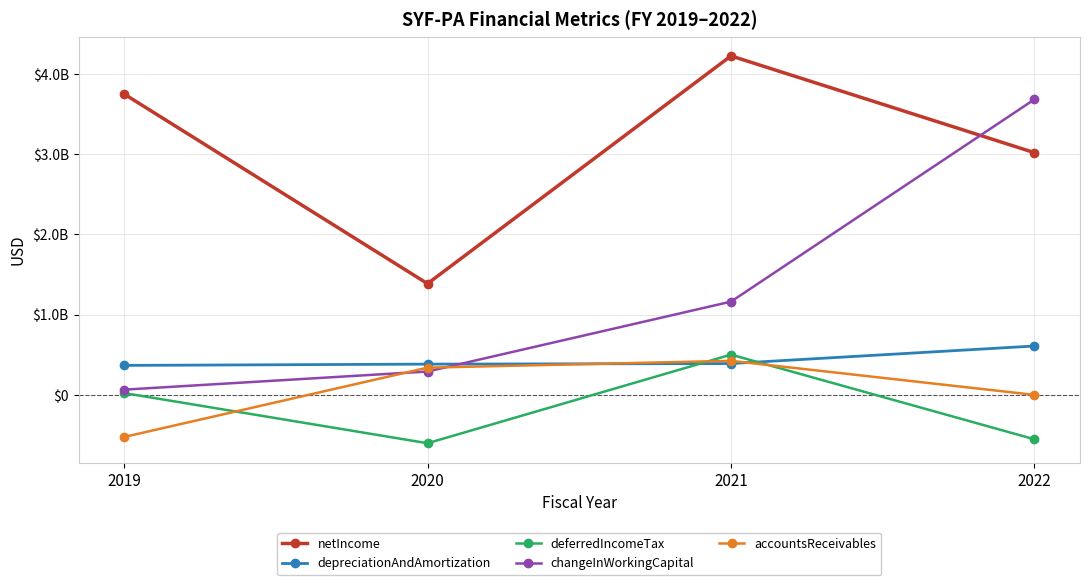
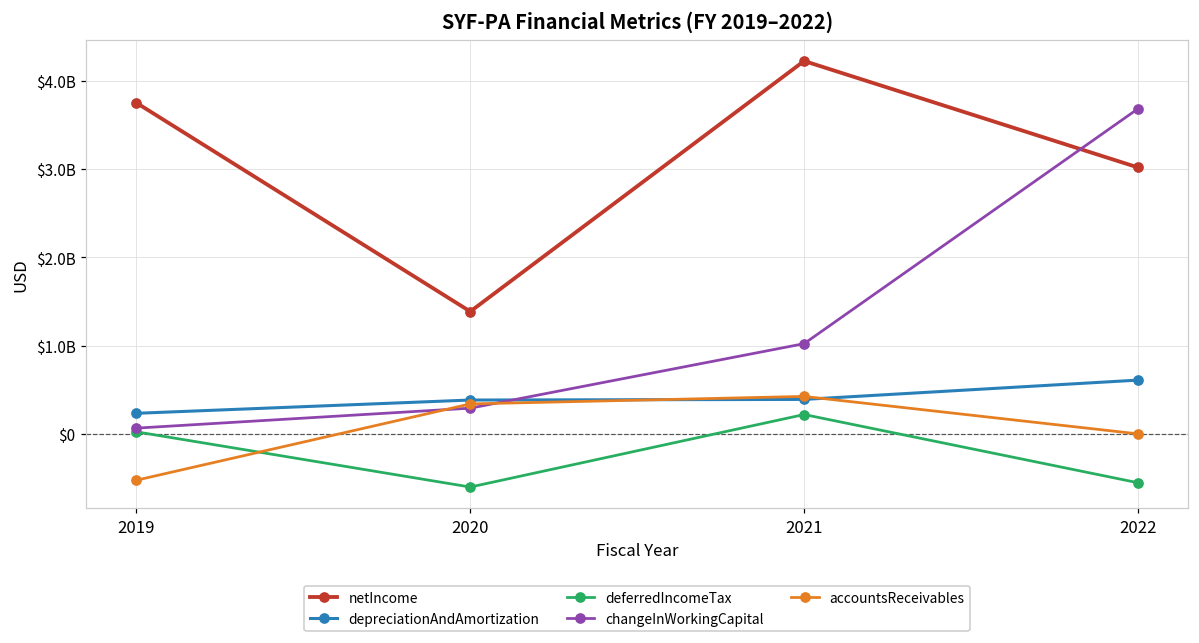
depreciationAndAmortization, 2019: $400000000 -> $200000000
deferredIncomeTax, 2021: $500000000 -> $200000000
changeInWorkingCapital, 2021: $1200000000 -> $1000000000
